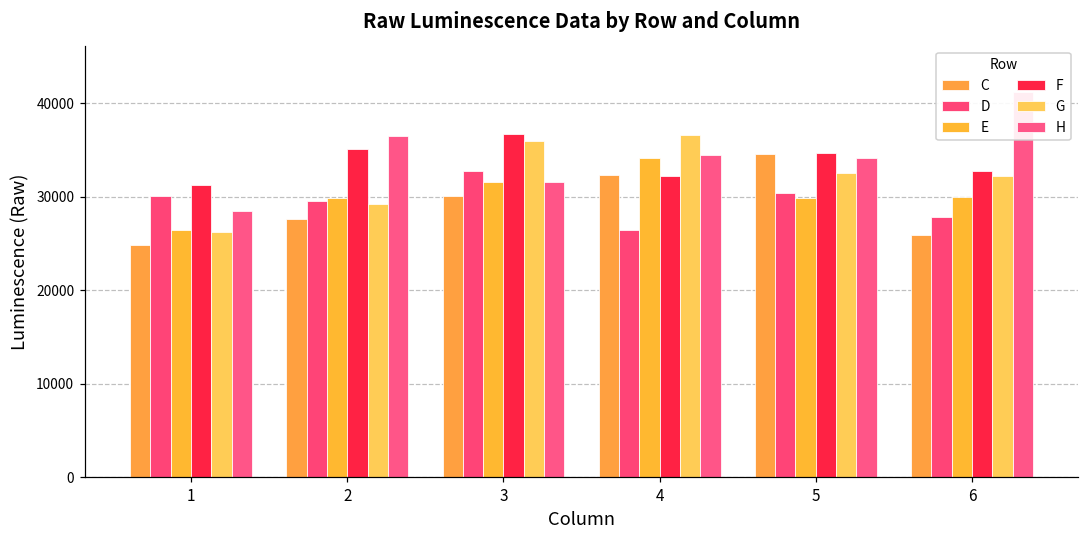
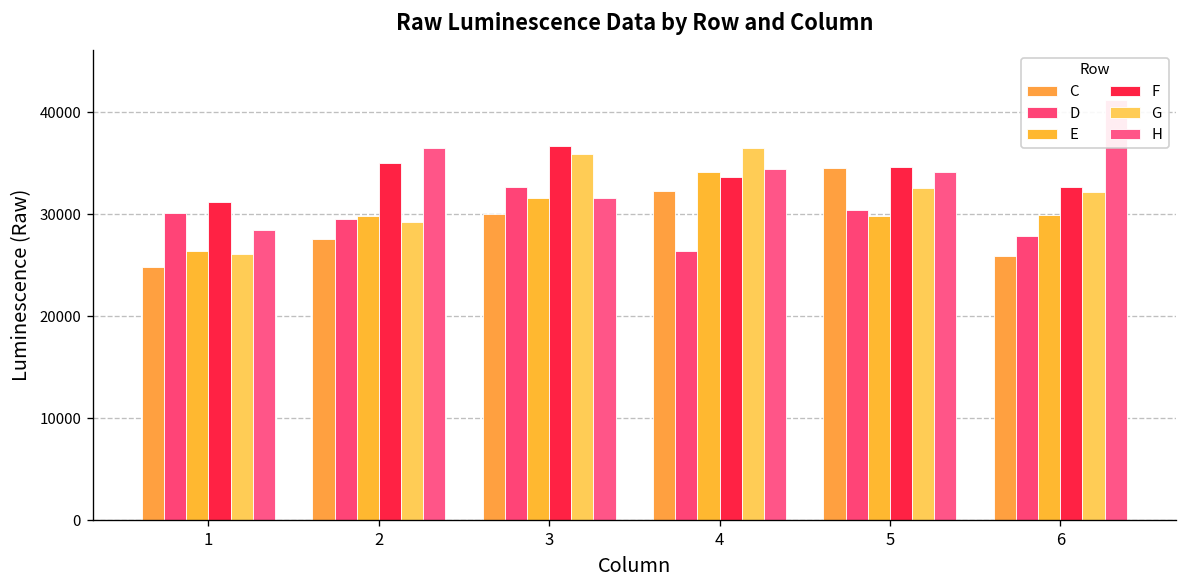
F, 4: 32000 -> 34000
